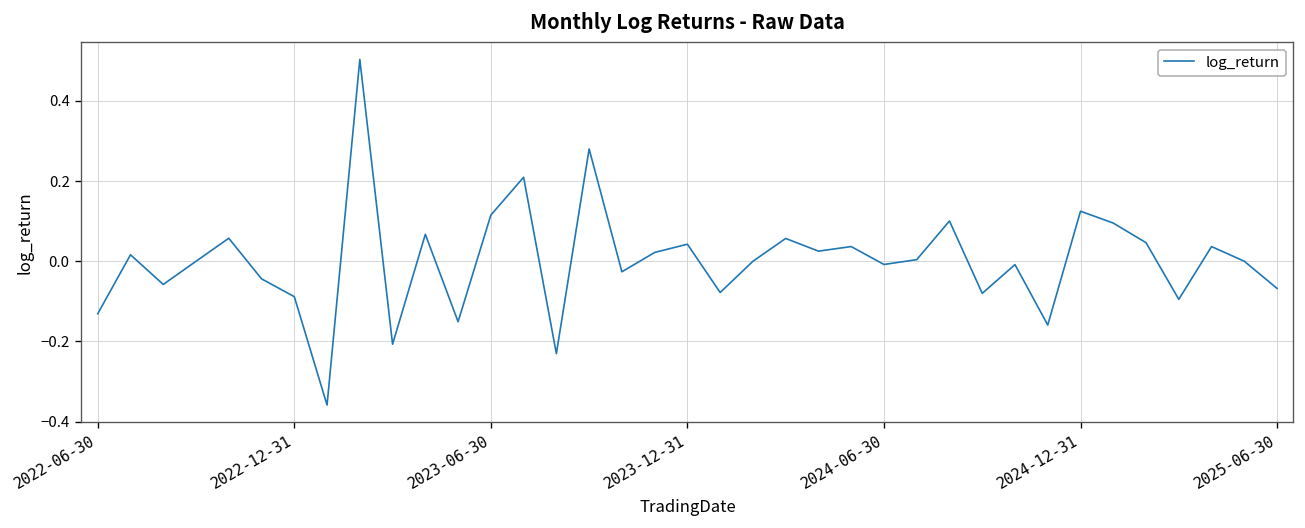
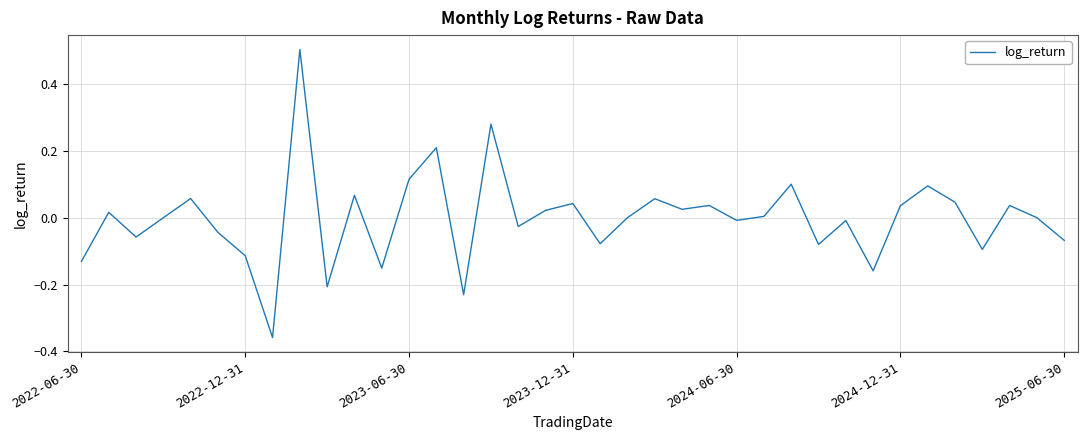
2022-12-31: -0.09 -> -0.11
2024-12-31: 0.12 -> 0.04
